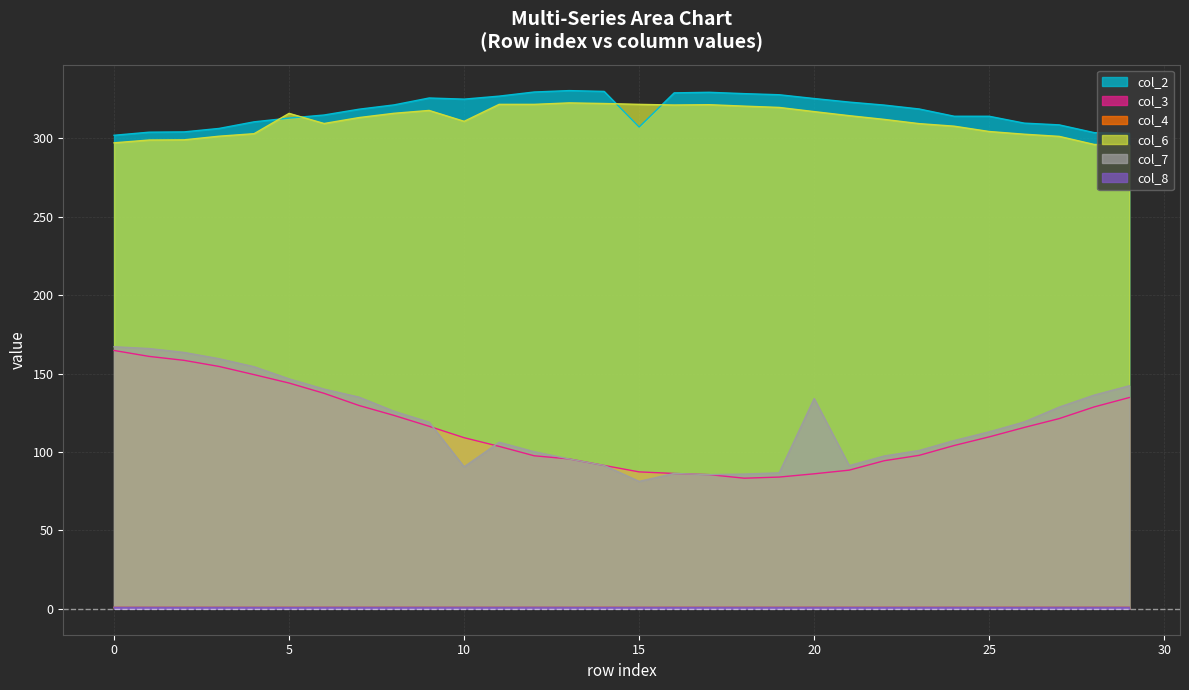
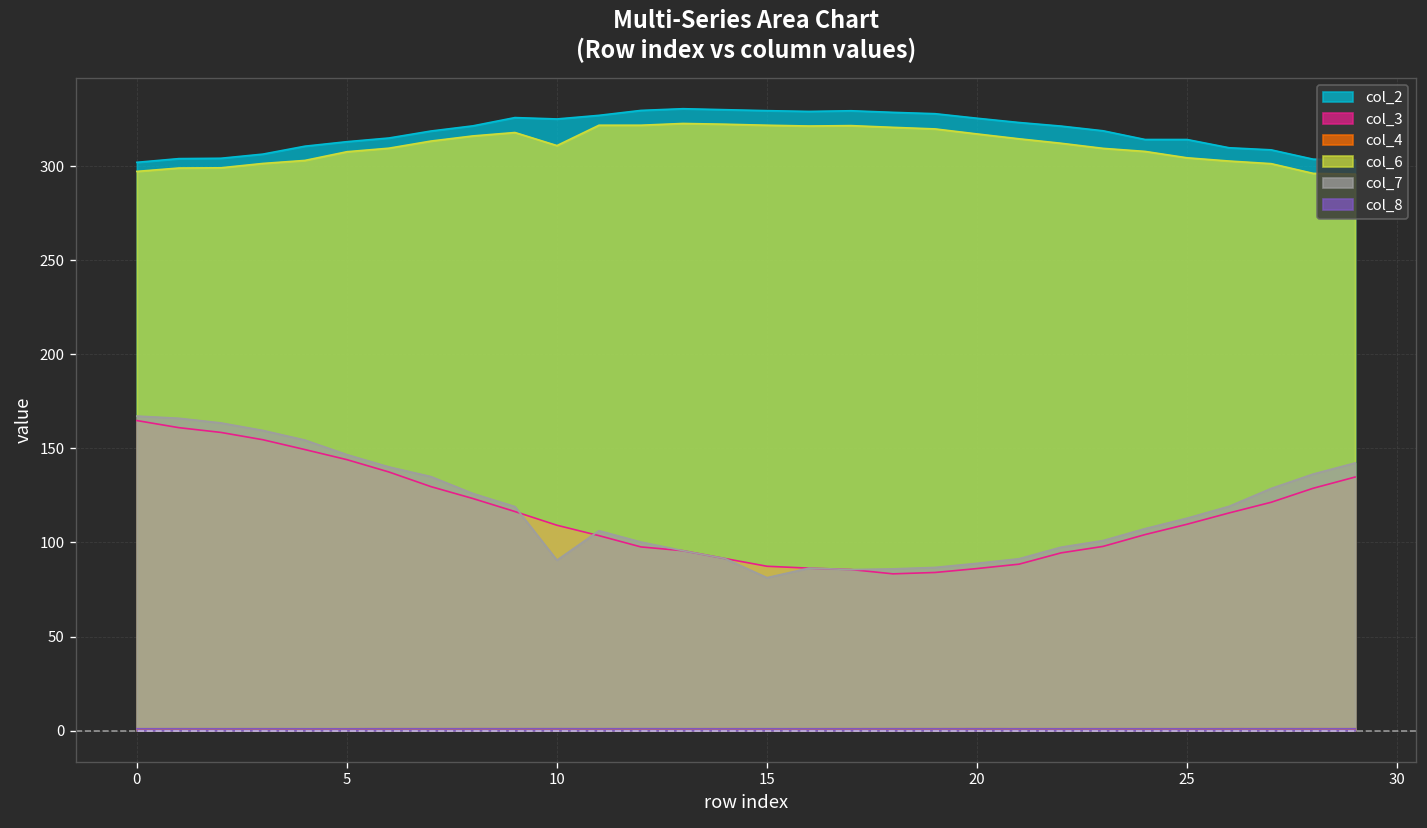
col_6, 5: 316 -> 308
col_2, 15: 307 -> 330
col_7, 20: 134 -> 89
